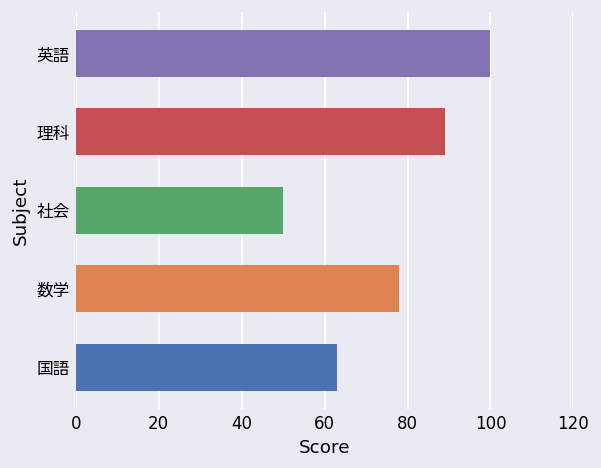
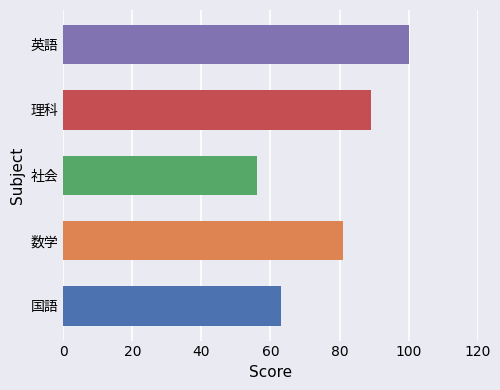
社会: 50 -> 56
数学: 78 -> 81
